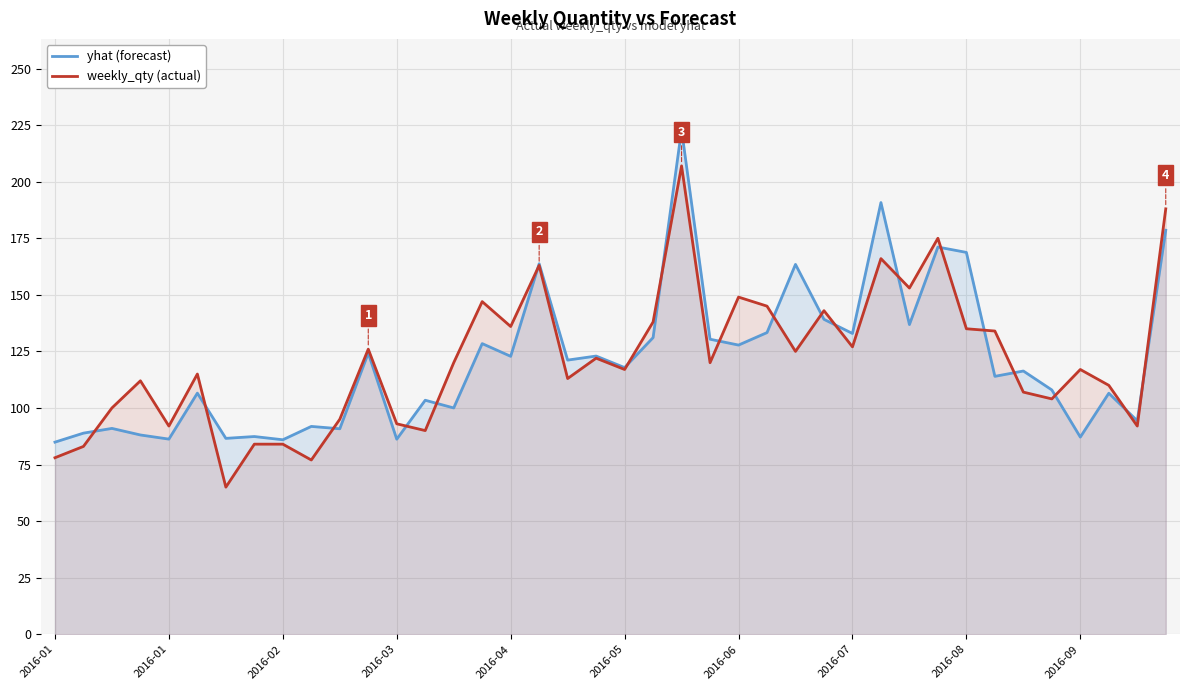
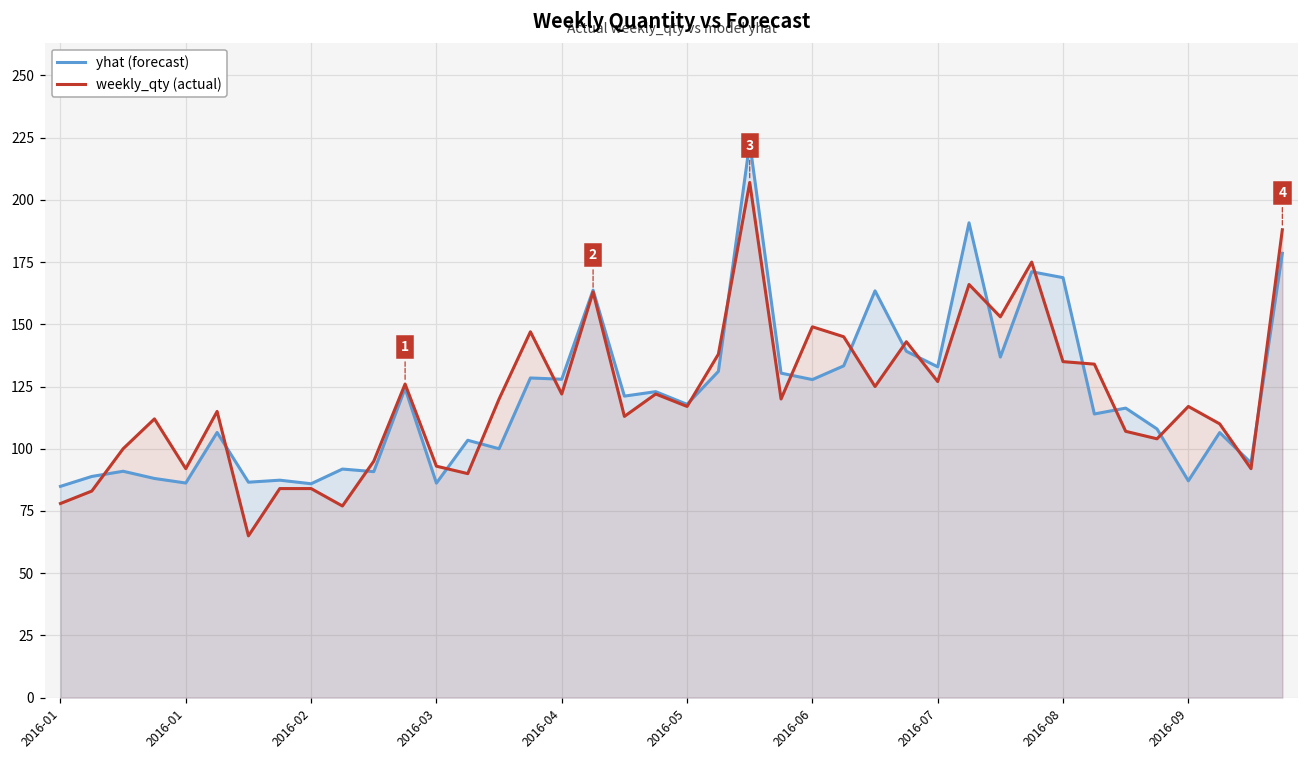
yhat (forecast), 2016-04: 123 -> 128
weekly_qty (actual), 2016-04: 136 -> 122
